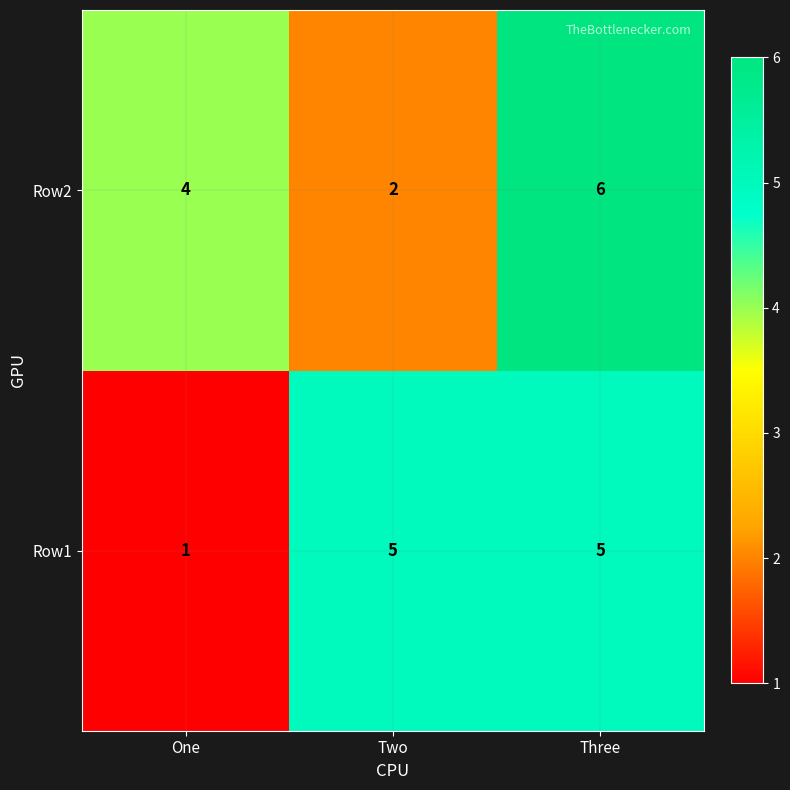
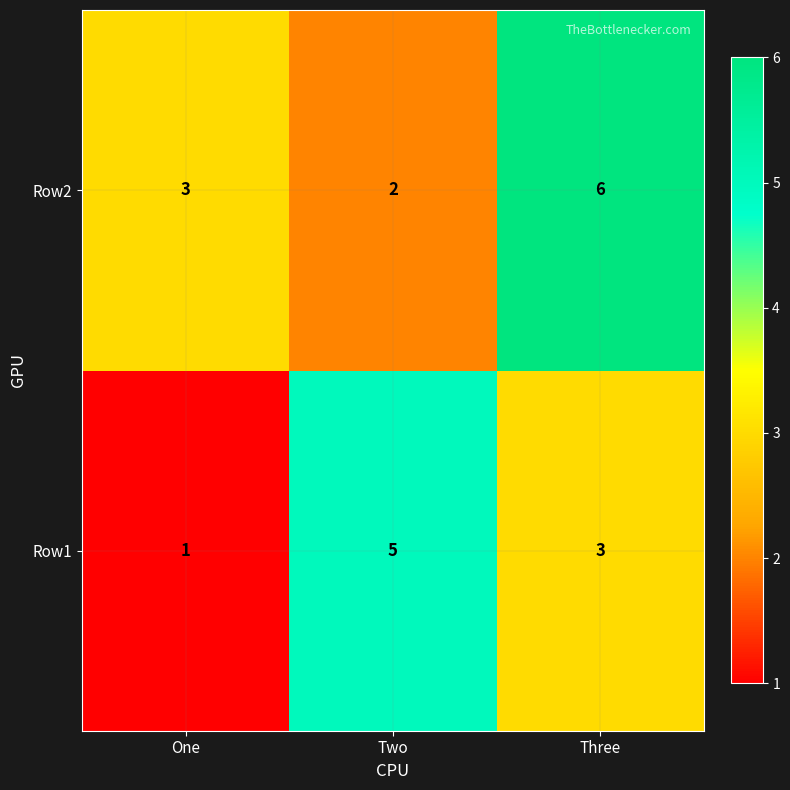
Row2, One: 4 -> 3
Row1, Three: 5 -> 3
